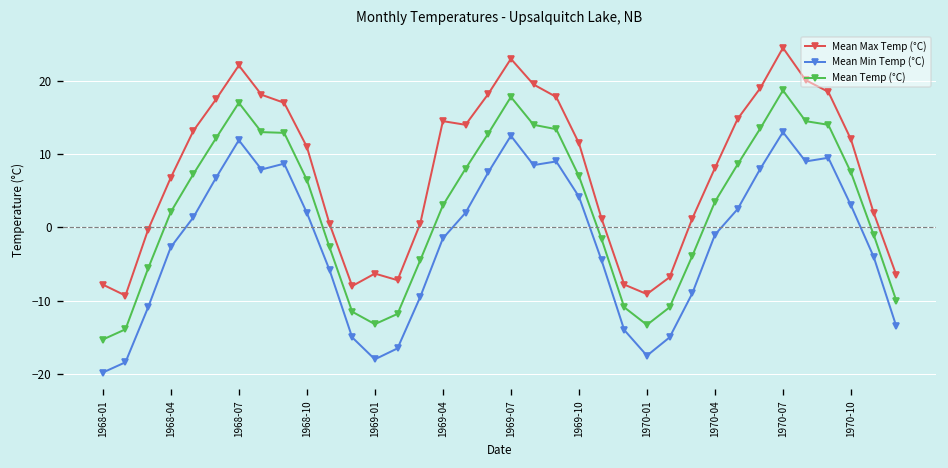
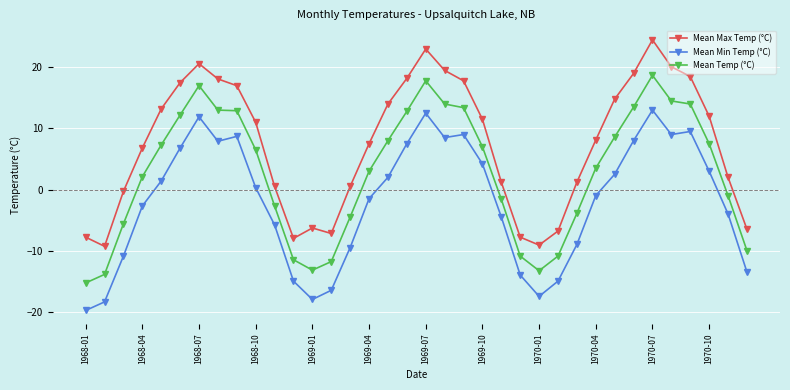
Mean Max Temp (°C), 1968-07: 22 -> 21
Mean Min Temp (°C), 1968-10: 2 -> 0
Mean Max Temp (°C), 1969-04: 15 -> 8
